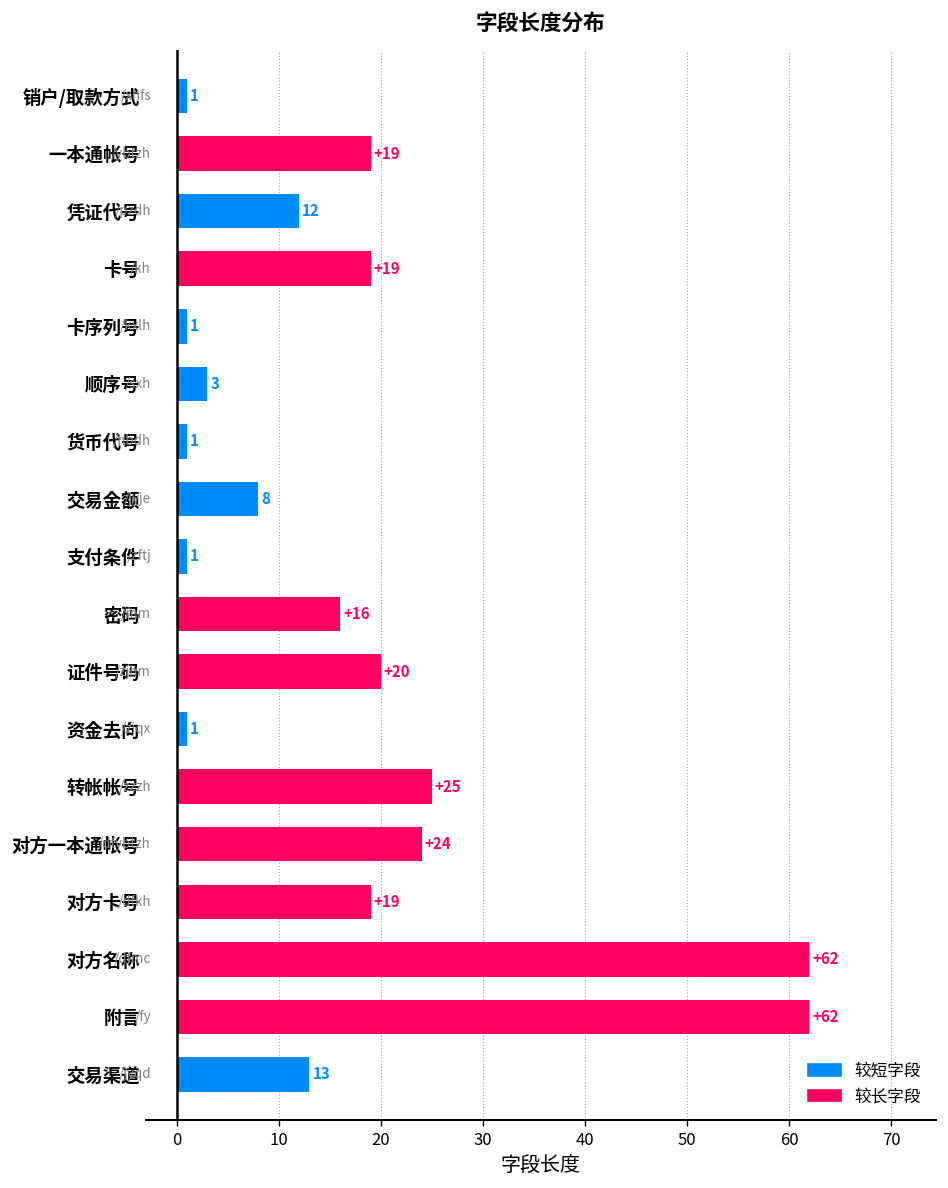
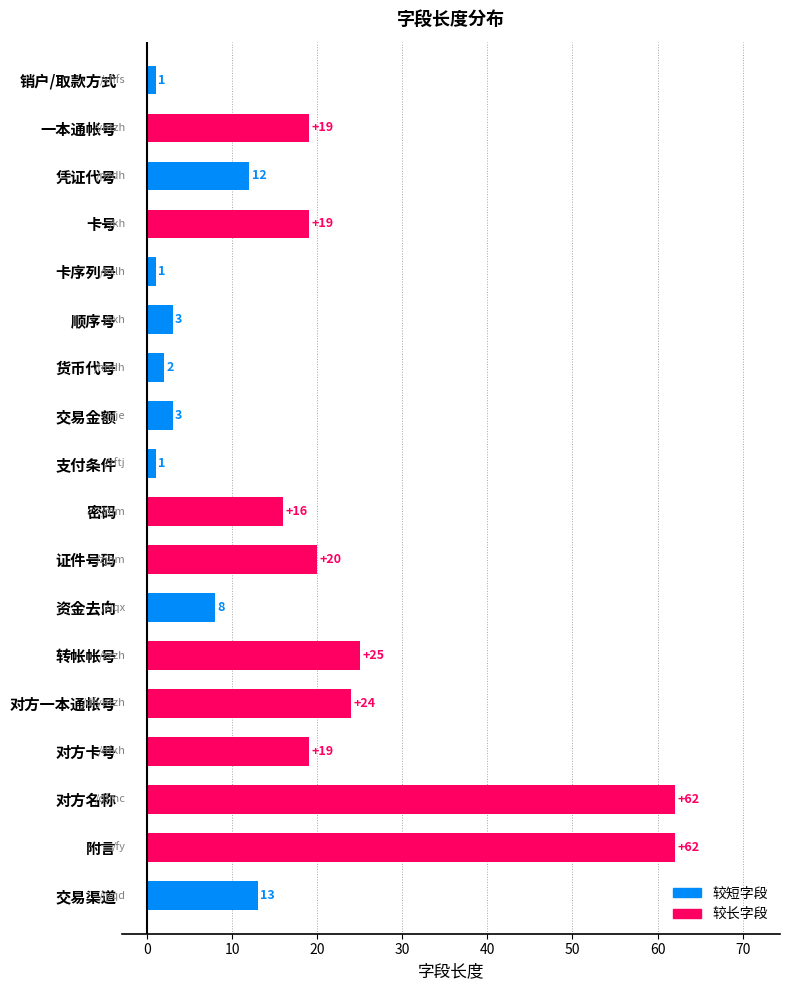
货币代号: 1 -> 2
交易金额: 8 -> 3
资金去向: 1 -> 8
